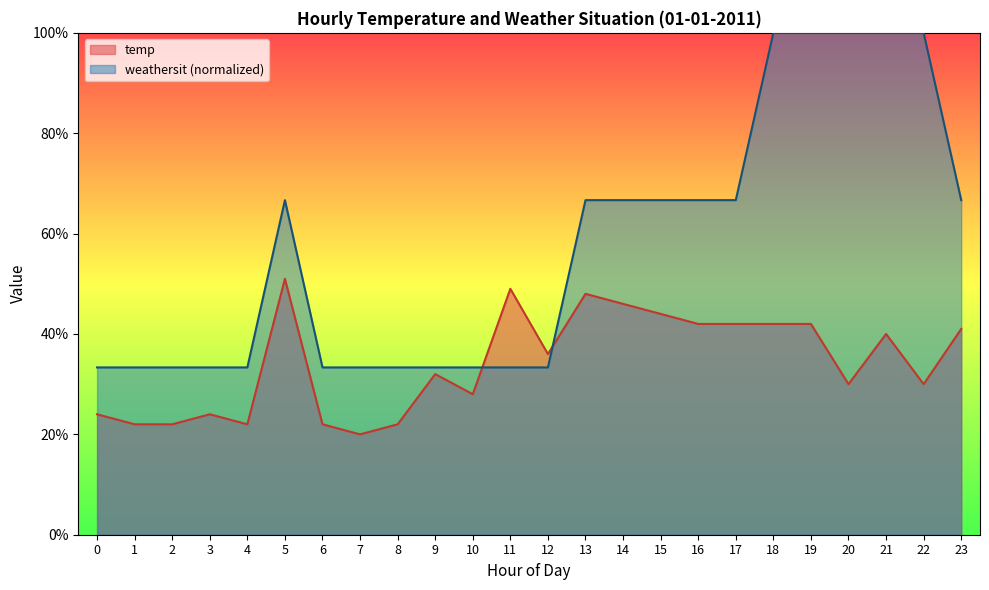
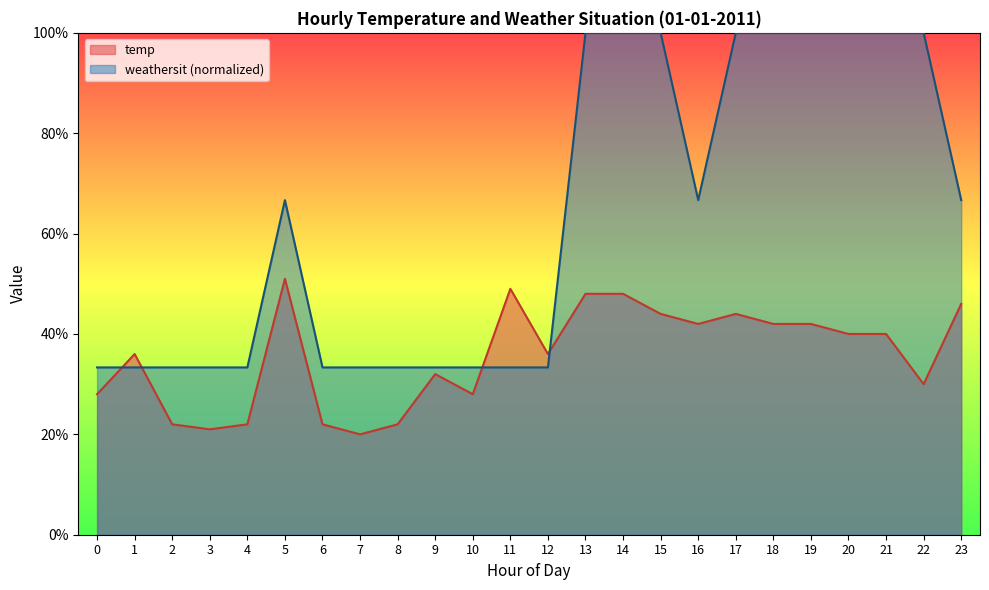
temp, 0: 24% -> 28%
temp, 1: 22% -> 36%
temp, 3: 24% -> 21%
weathersit (normalized), 13: 67% -> 100%
temp, 14: 46% -> 48%
weathersit (normalized), 14: 67% -> 100%
weathersit (normalized), 15: 67% -> 100%
temp, 17: 42% -> 44%
weathersit (normalized), 17: 67% -> 100%
temp, 20: 30% -> 40%
temp, 23: 41% -> 46%
